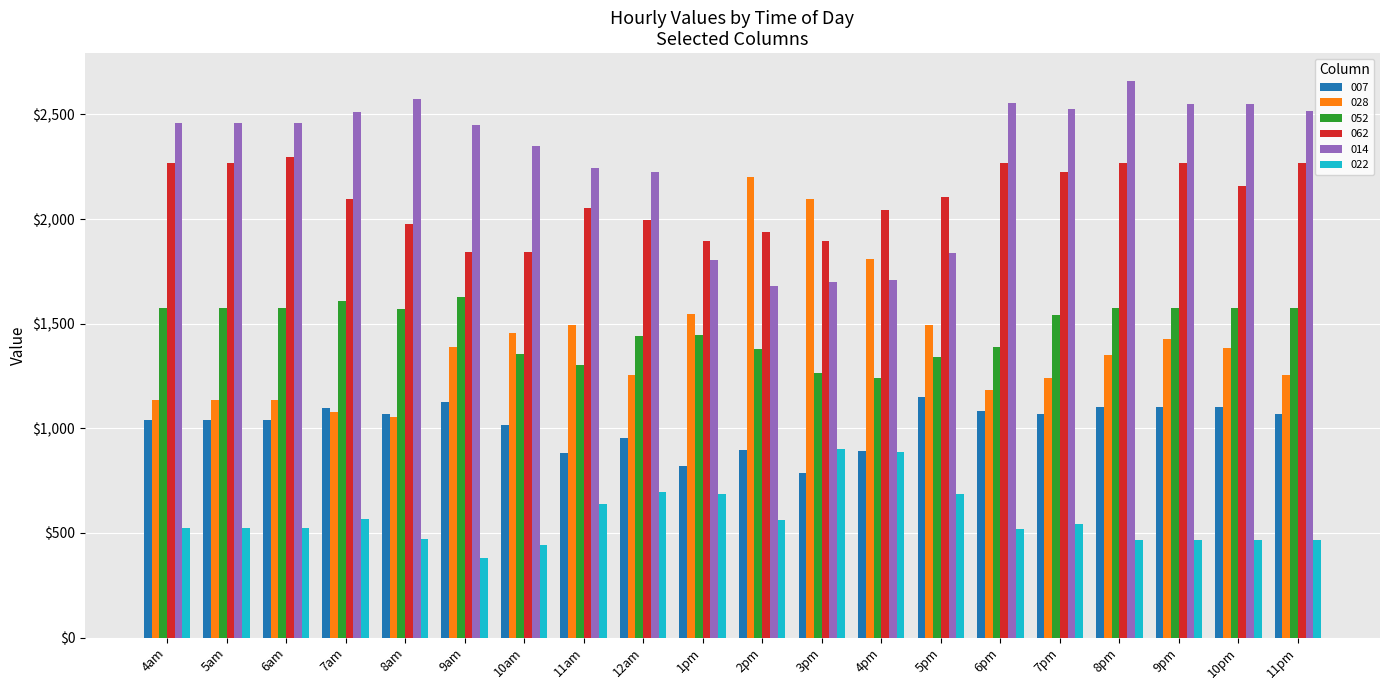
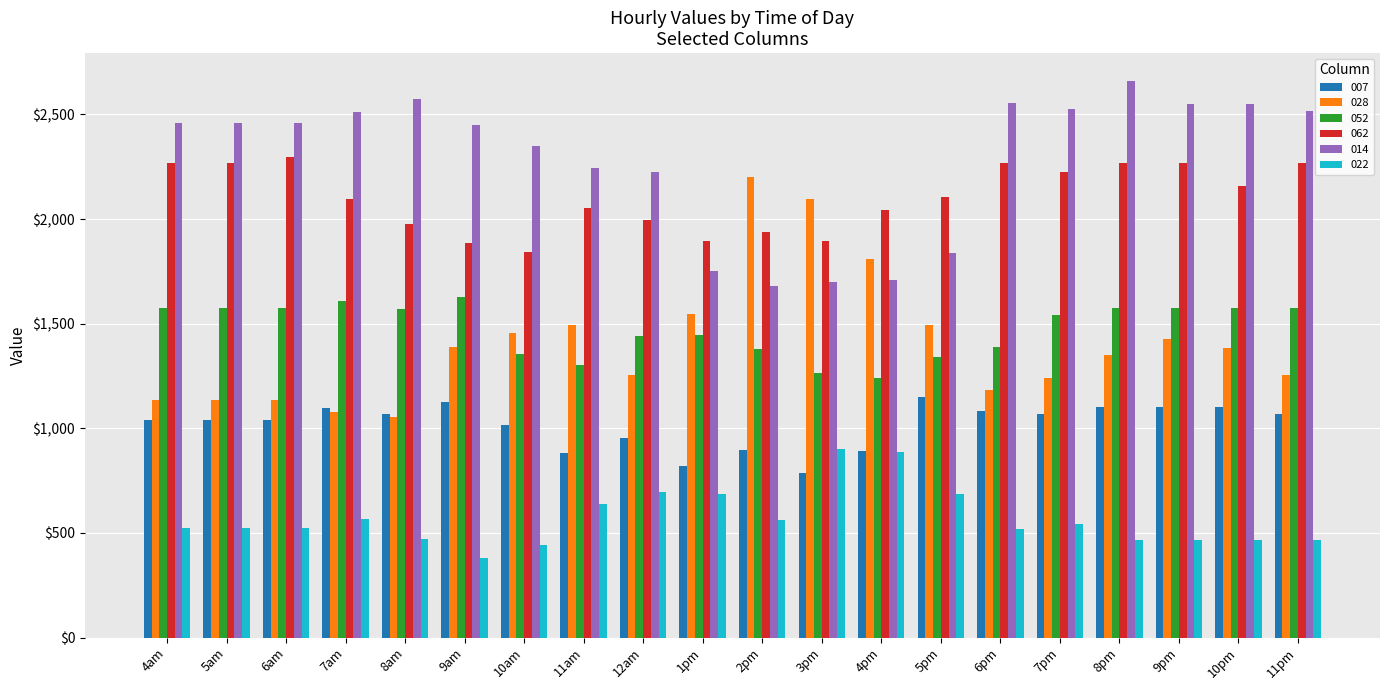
062, 9am: $1,840 -> $1,890
014, 1pm: $1,800 -> $1,750
